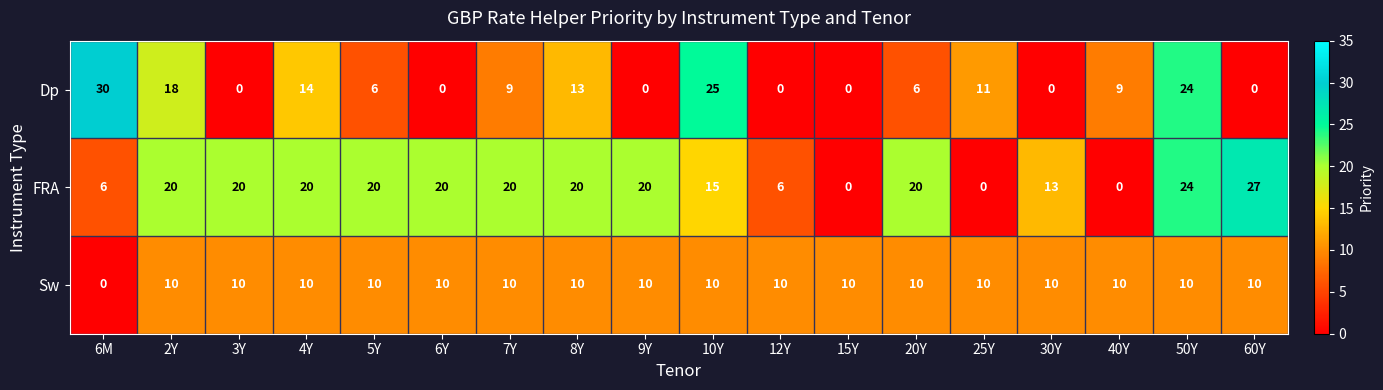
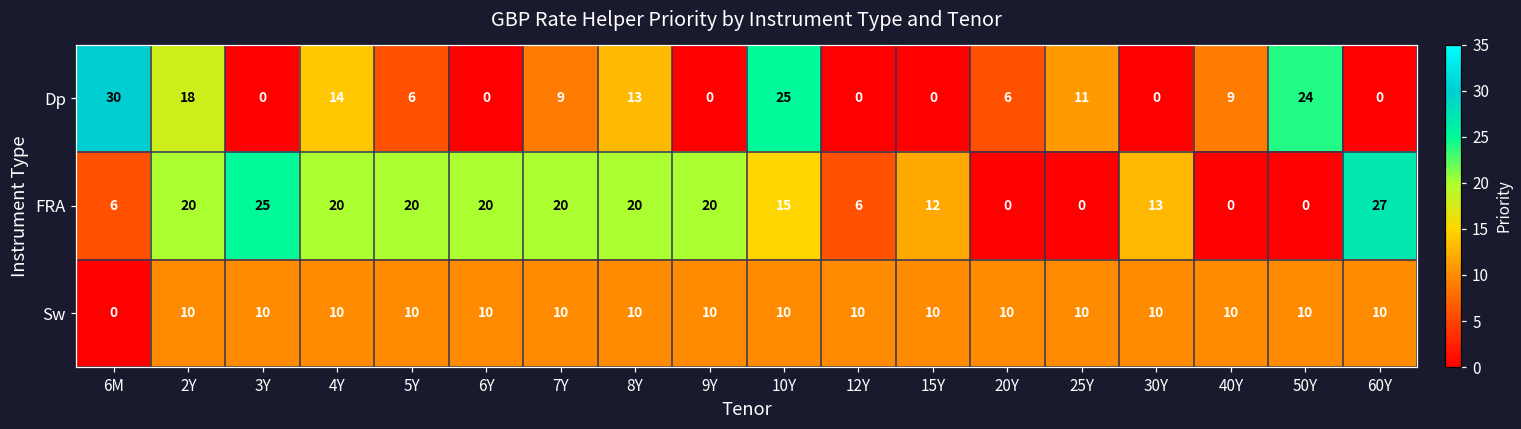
FRA, 3Y: 20 -> 25
FRA, 15Y: 0 -> 12
FRA, 20Y: 20 -> 0
FRA, 50Y: 24 -> 0
